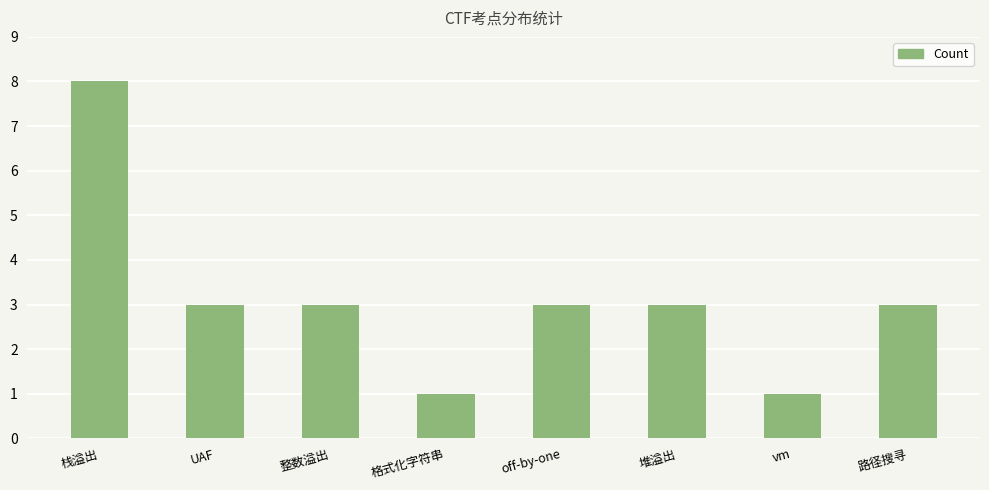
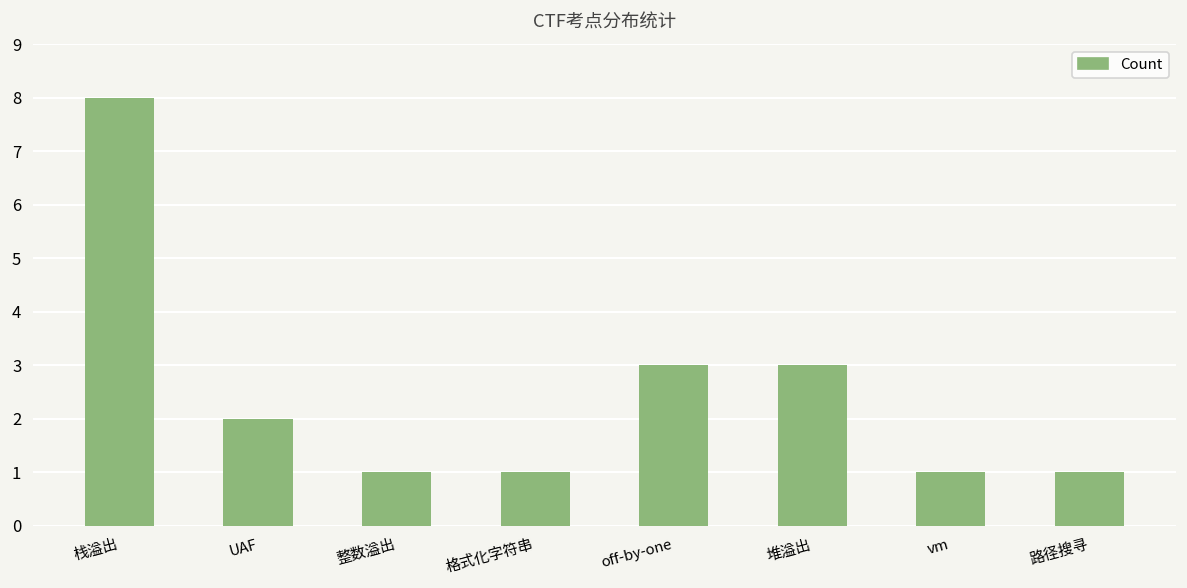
UAF: 3 -> 2
整数溢出: 3 -> 1
路径搜寻: 3 -> 1
